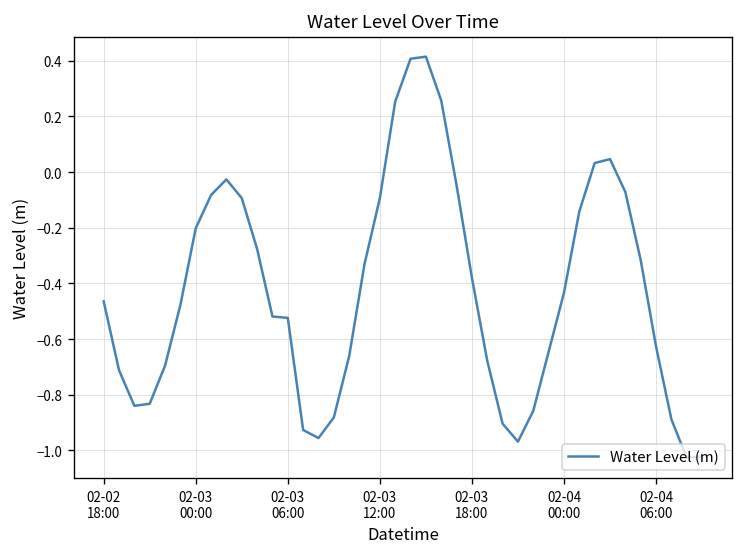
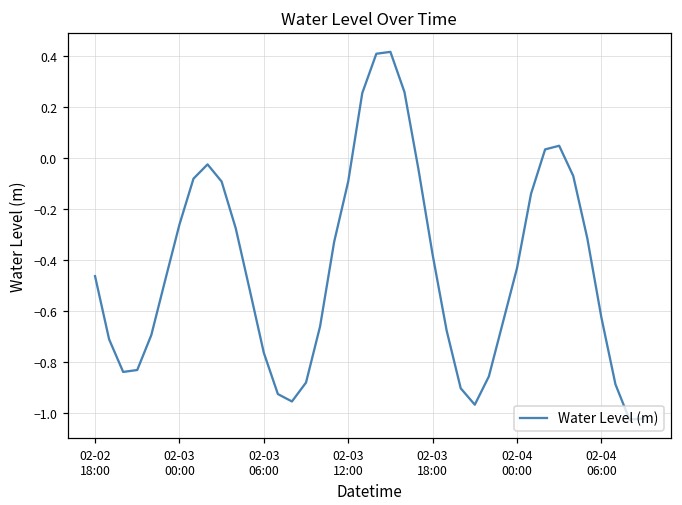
02-03 00:00: -0.20 -> -0.26
02-03 06:00: -0.52 -> -0.76
